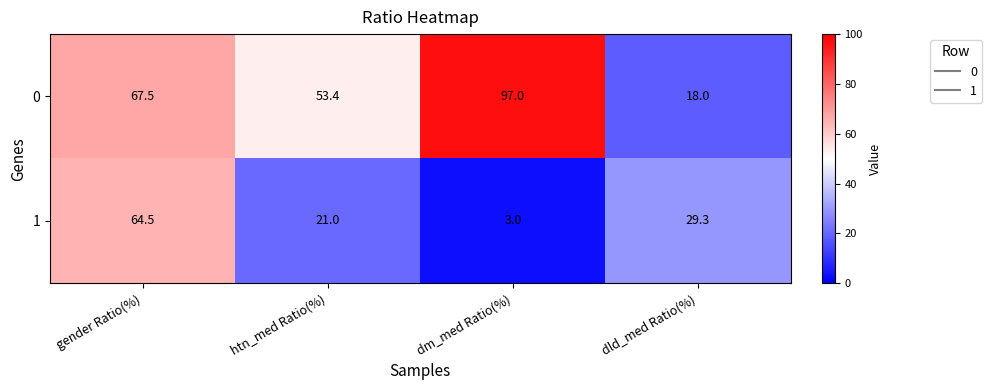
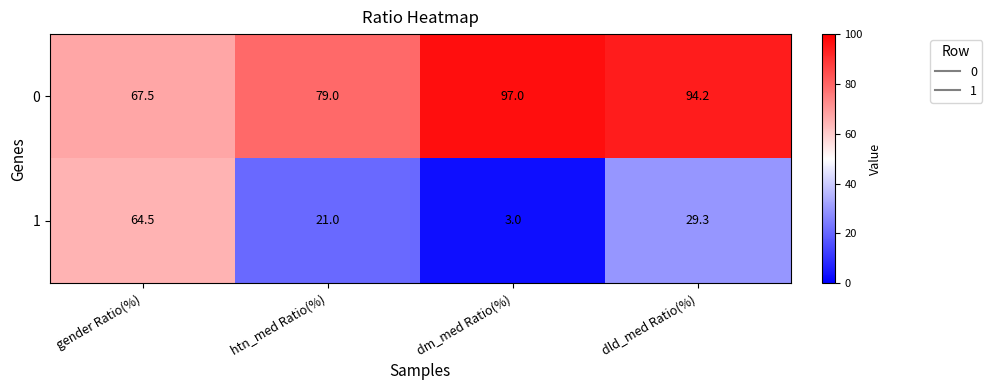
0, htn_med Ratio(%): 53.4 -> 79.0
0, dld_med Ratio(%): 18.0 -> 94.2
